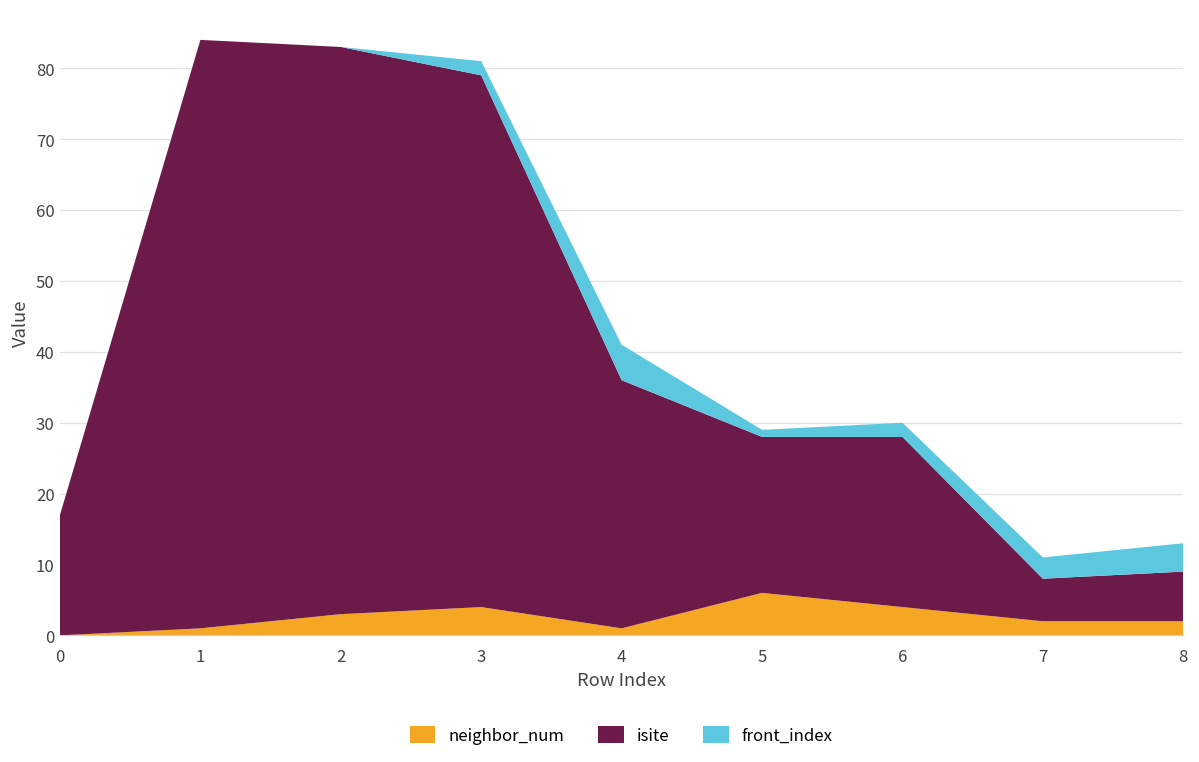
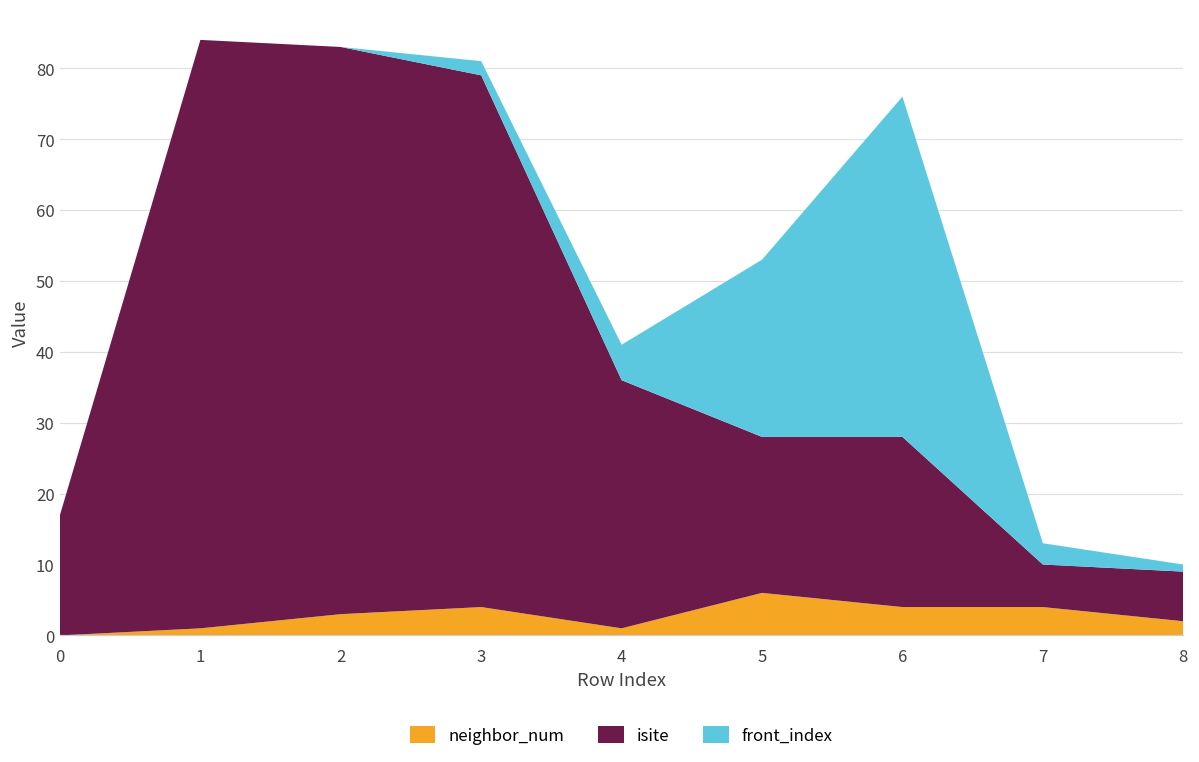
front_index, 5: 1 -> 25
front_index, 6: 2 -> 48
neighbor_num, 7: 2 -> 4
front_index, 8: 4 -> 1
